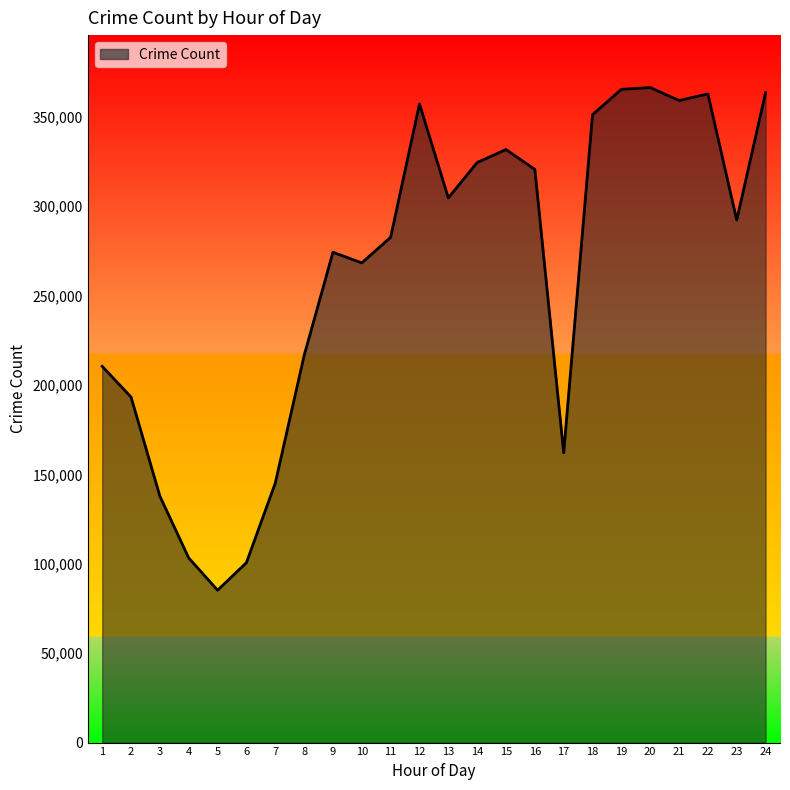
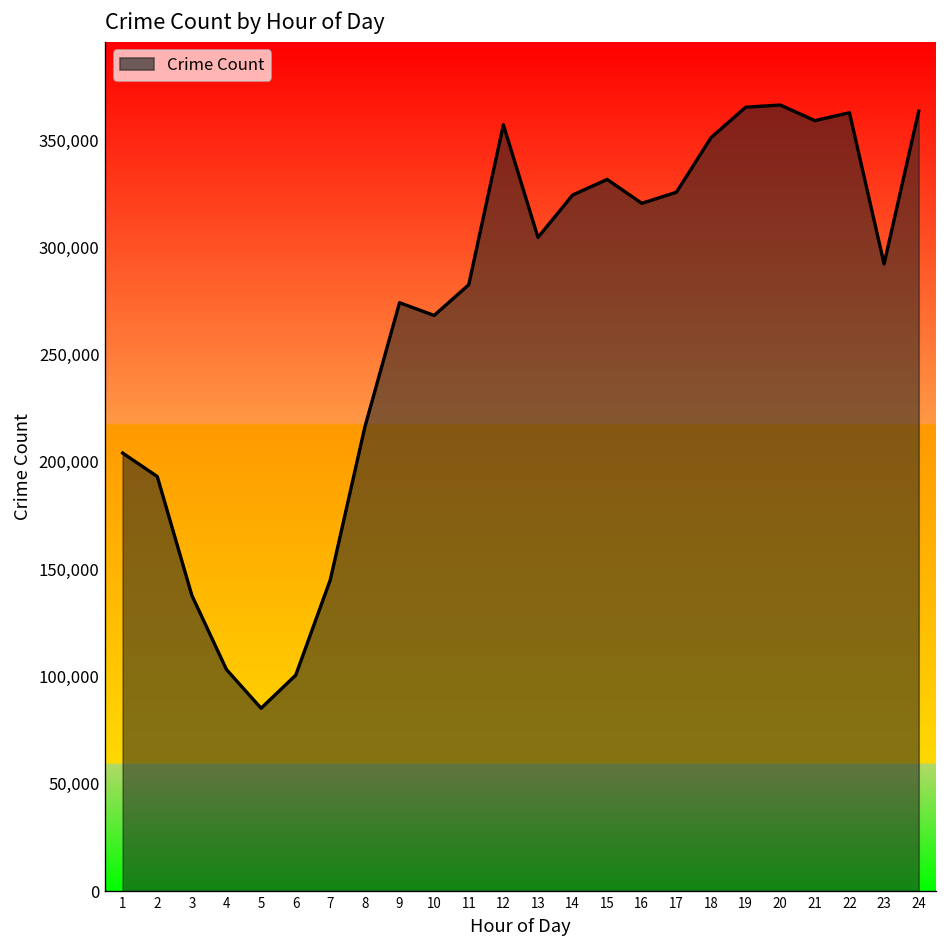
1: 210,000 -> 204,000
17: 162,000 -> 326,000
